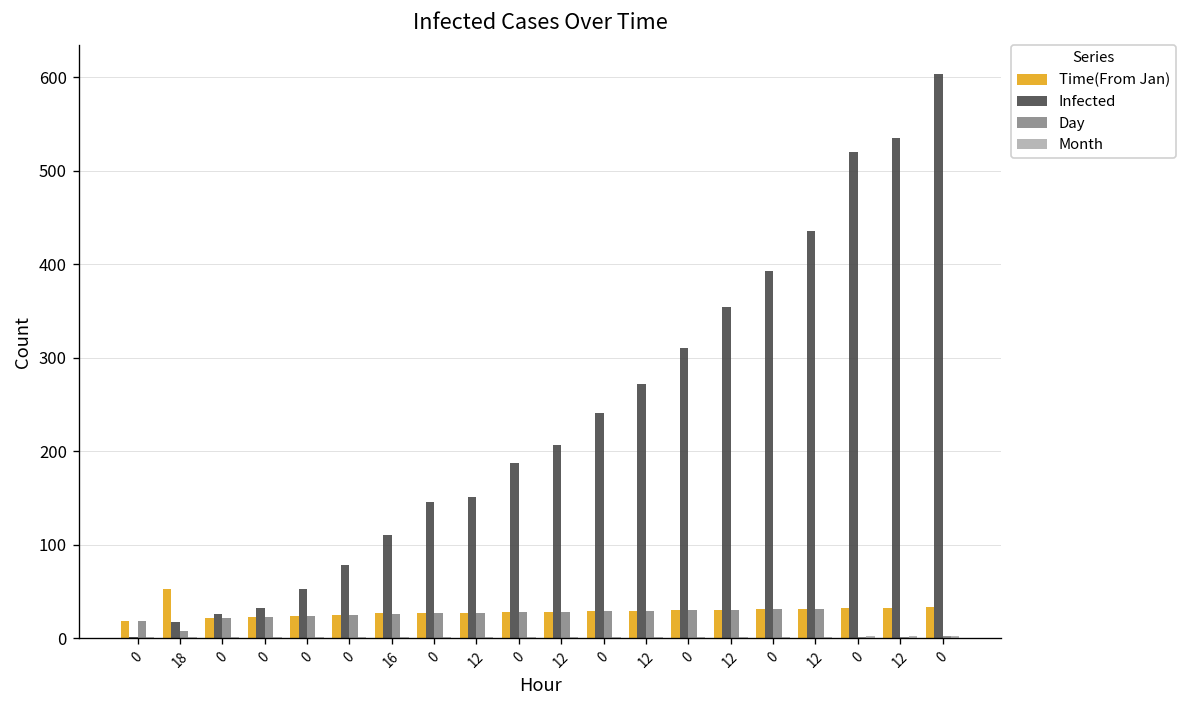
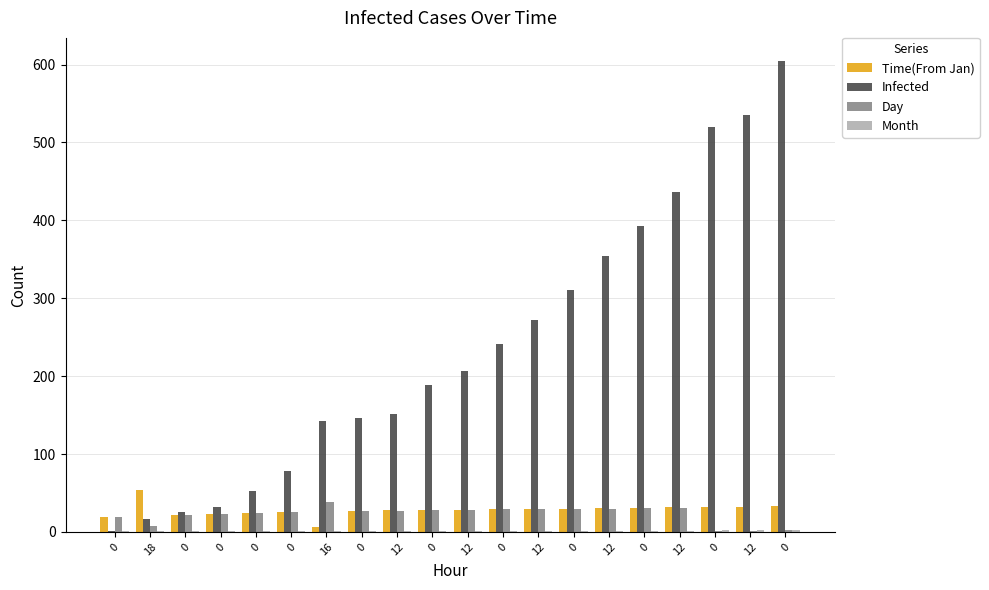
Time(From Jan), 16: 30 -> 10
Infected, 16: 110 -> 140
Day, 16: 30 -> 40
